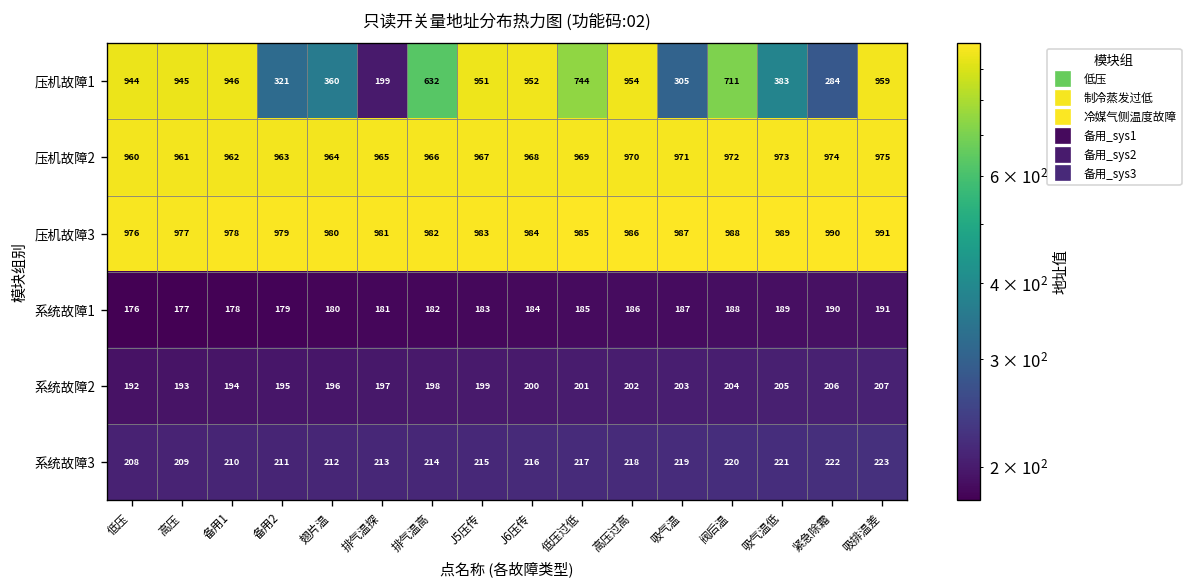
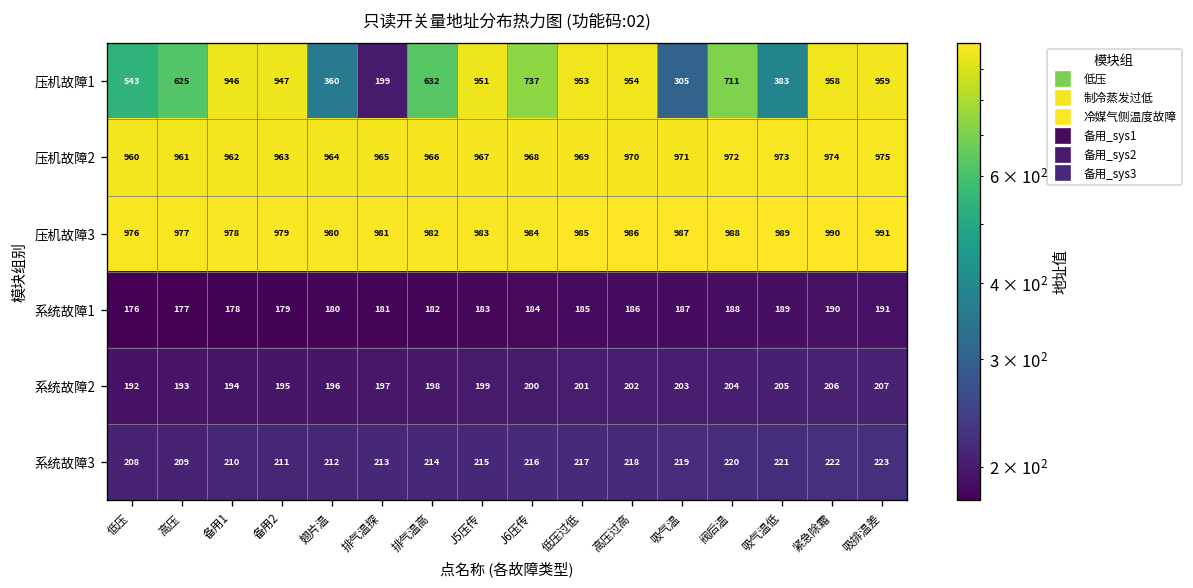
压机故障1, 低压: 944 -> 543
压机故障1, 高压: 945 -> 625
压机故障1, 备用2: 321 -> 947
压机故障1, J6压传: 952 -> 737
压机故障1, 低压过低: 744 -> 953
压机故障1, 紧急除霜: 284 -> 958
